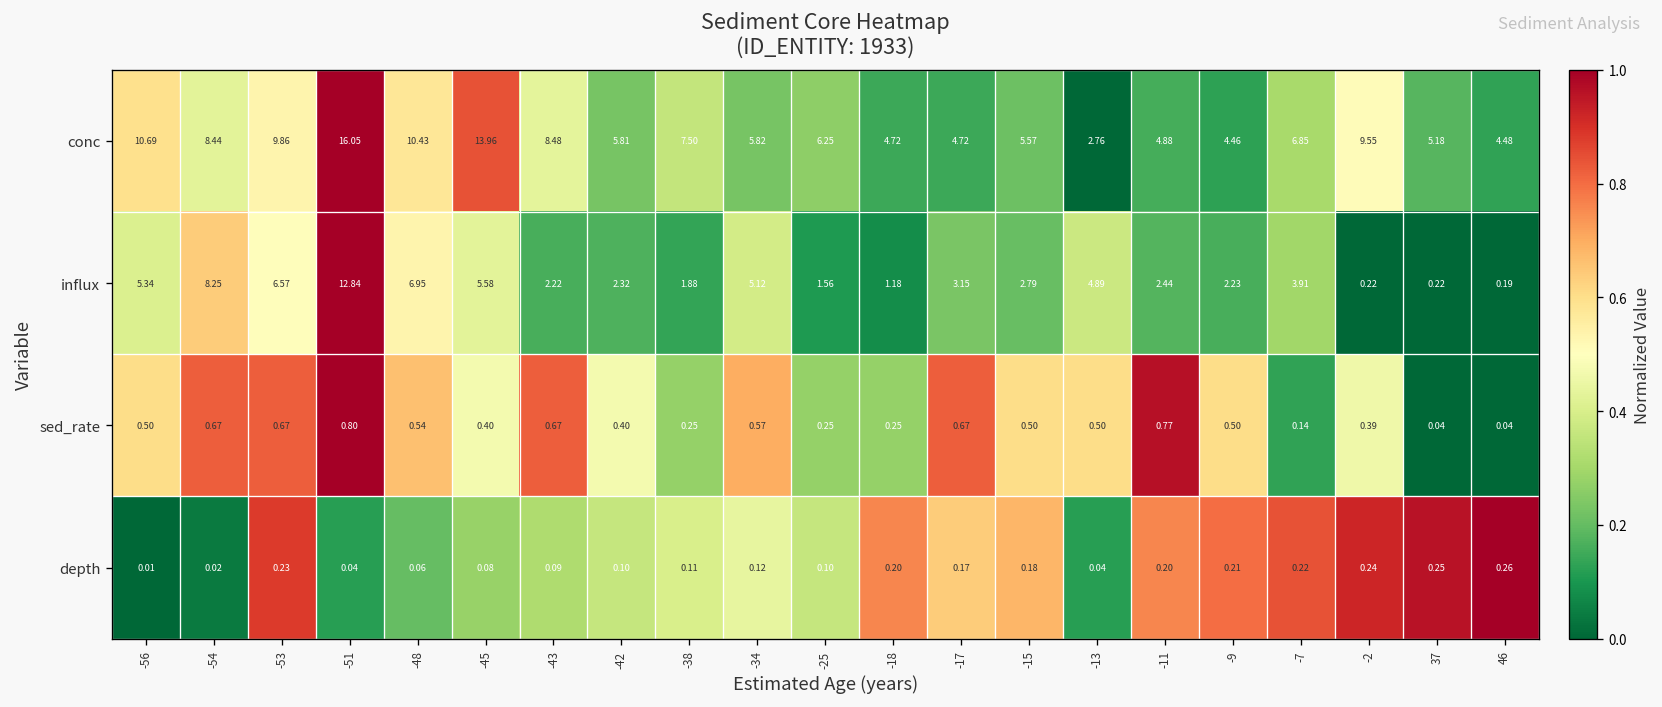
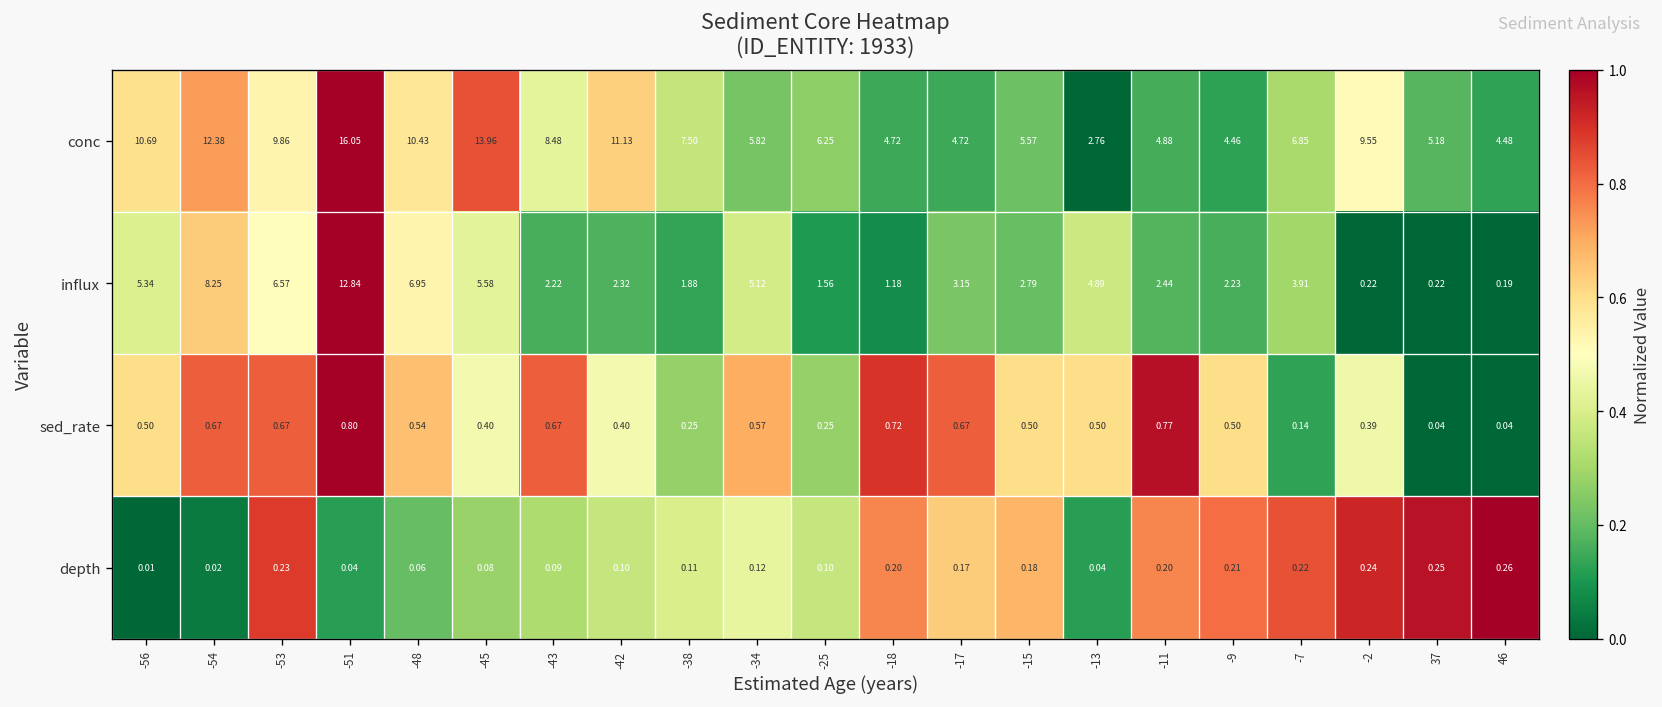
conc, -54: 8.44 -> 12.38
conc, -42: 5.81 -> 11.13
sed_rate, -18: 0.25 -> 0.72
